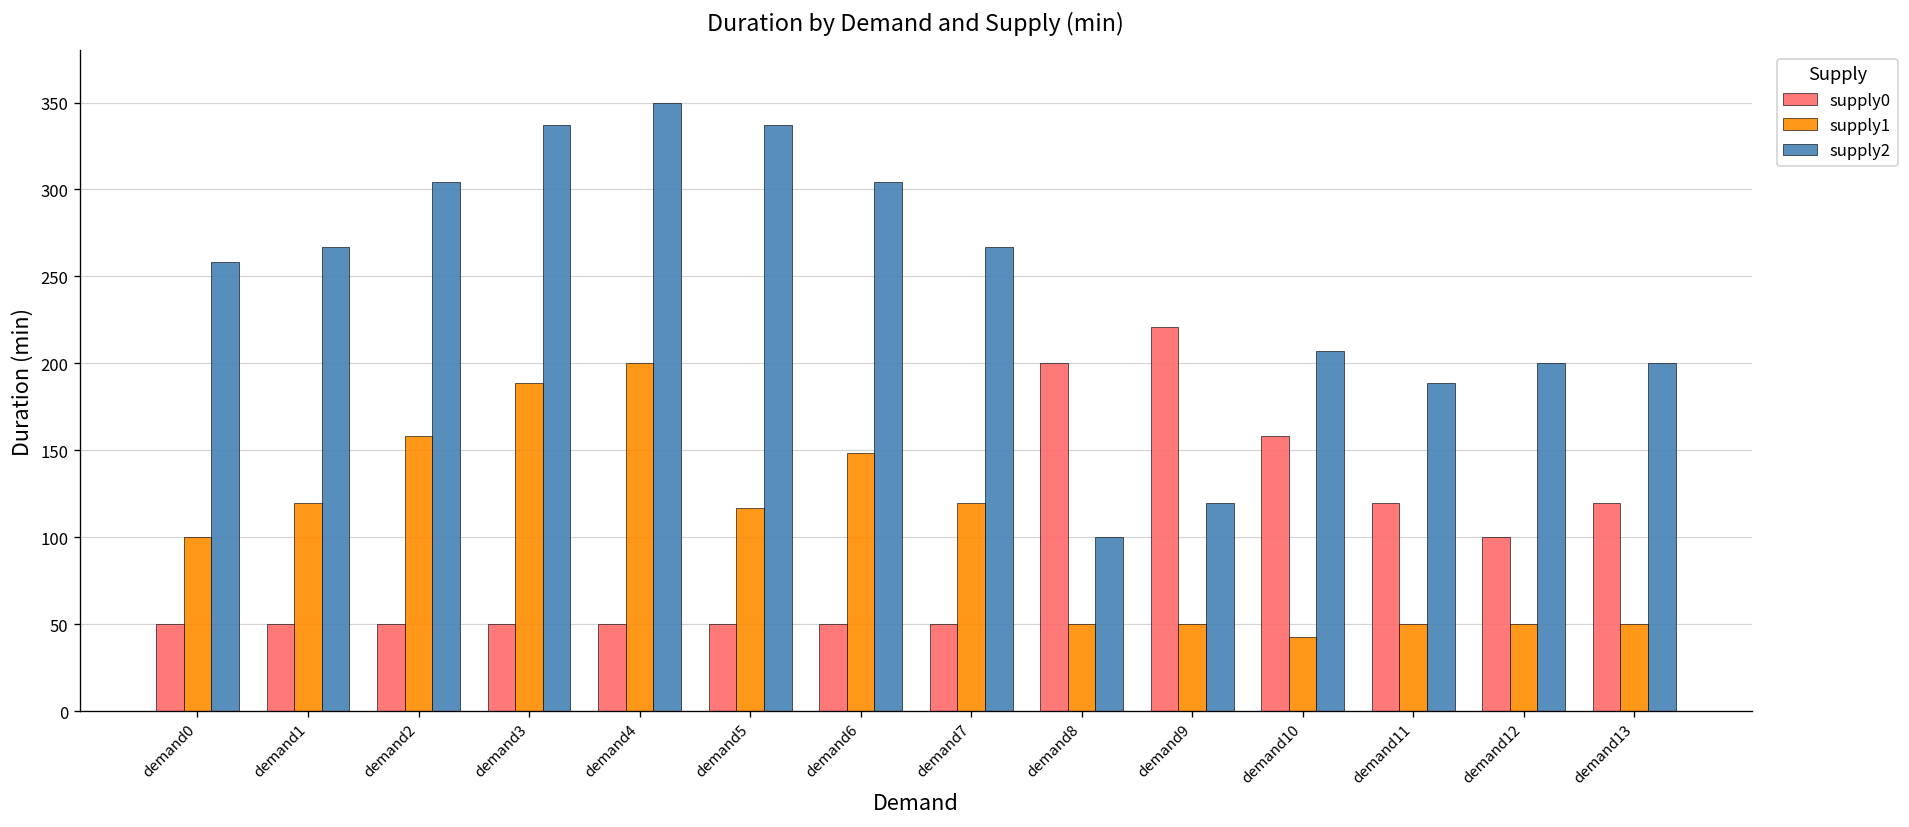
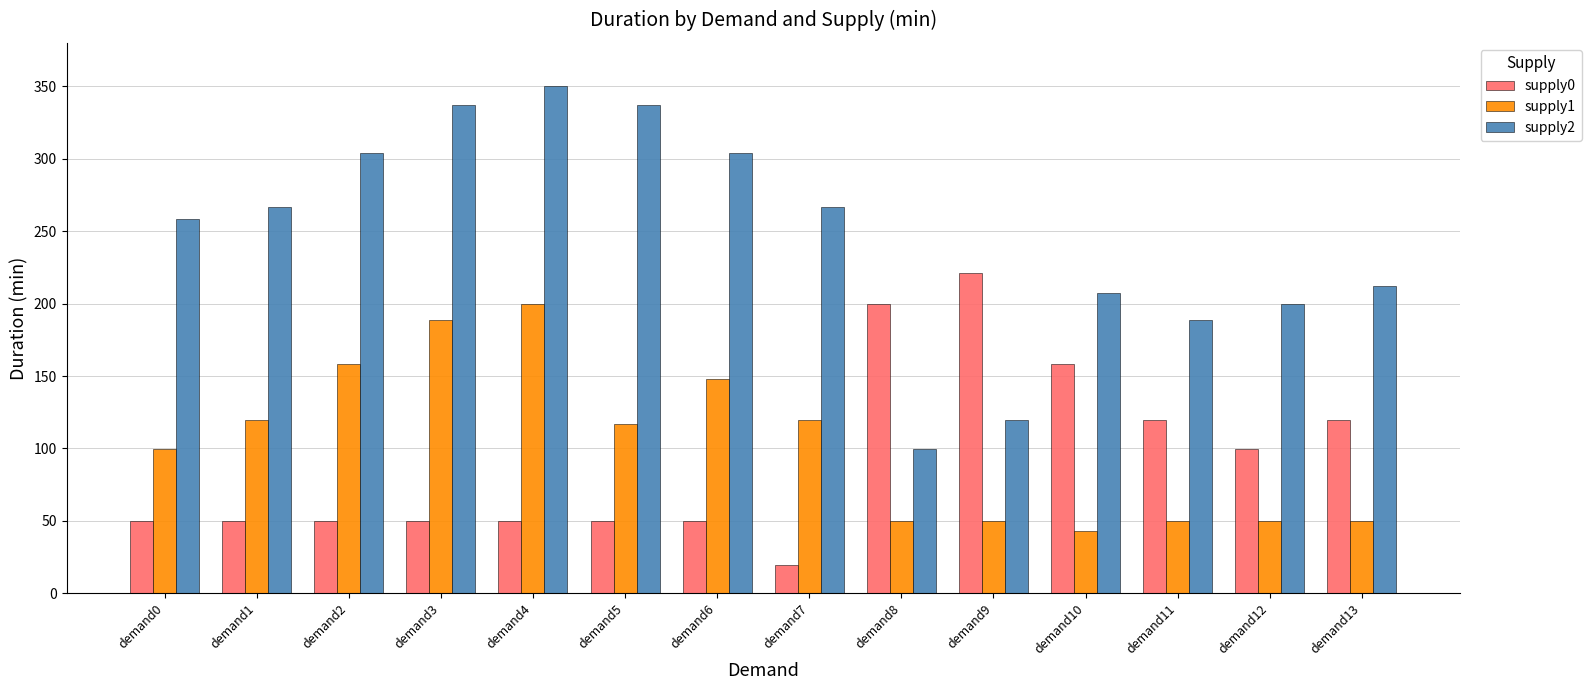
supply0, demand7: 50 -> 20
supply2, demand13: 200 -> 212
